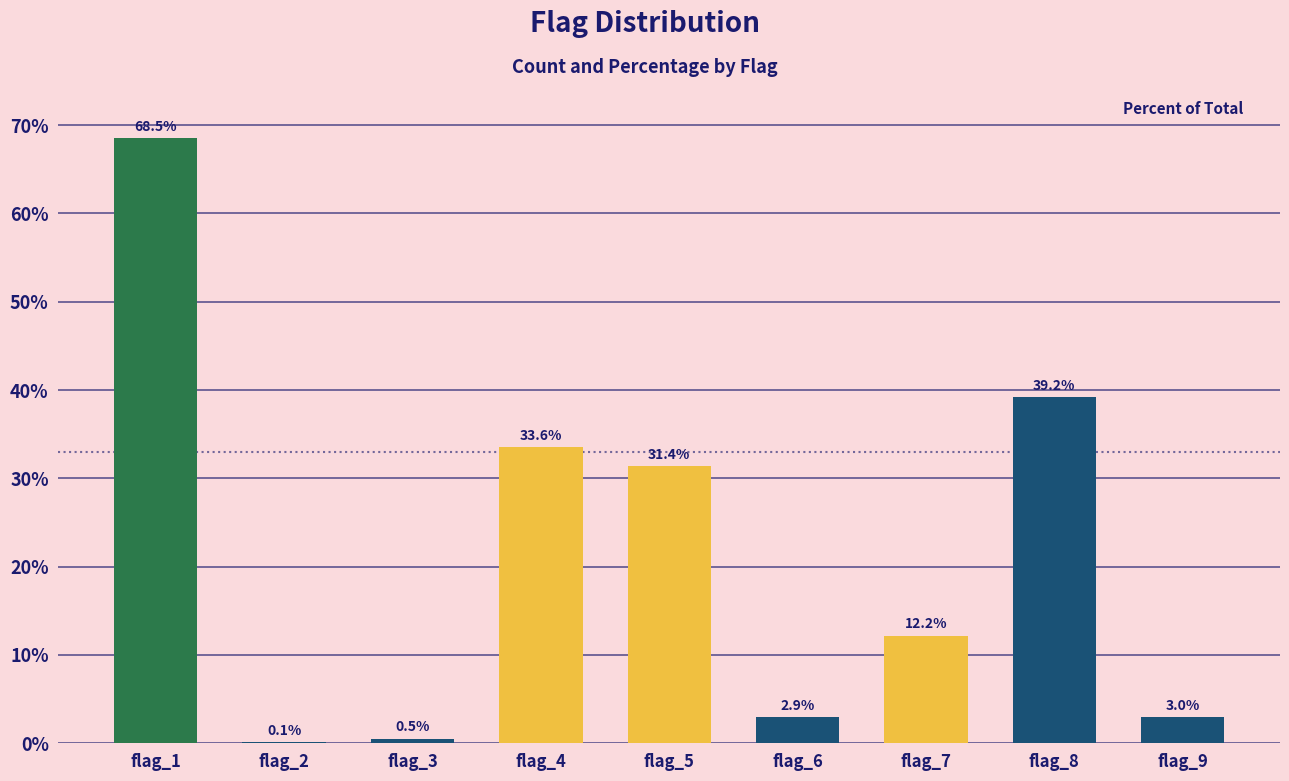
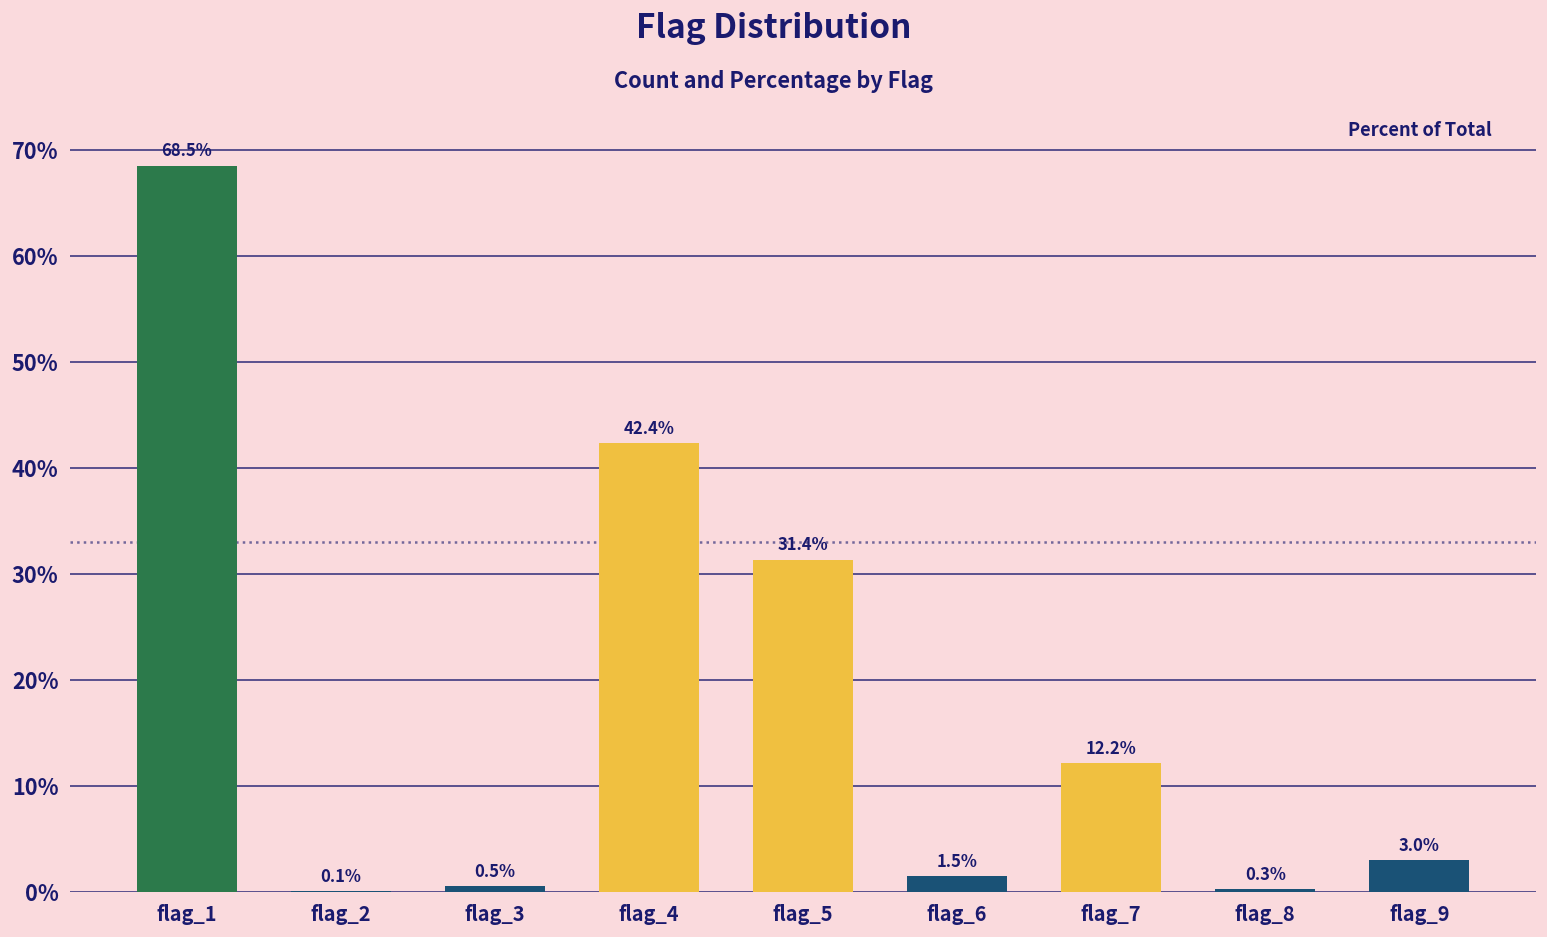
flag_4: 33.6% -> 42.4%
flag_6: 2.9% -> 1.5%
flag_8: 39.2% -> 0.3%
